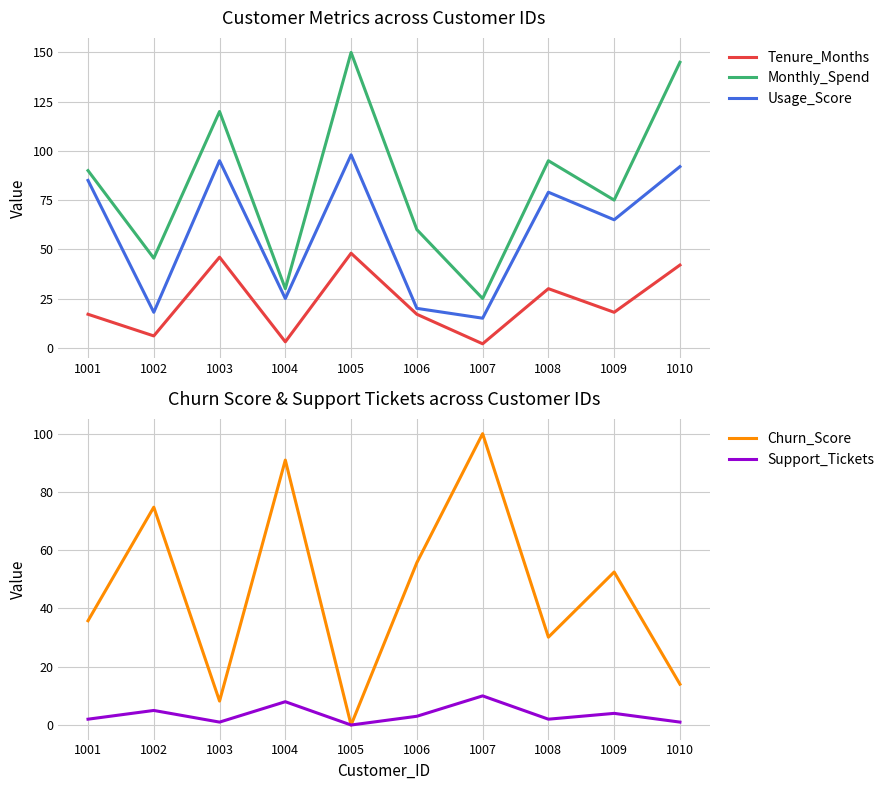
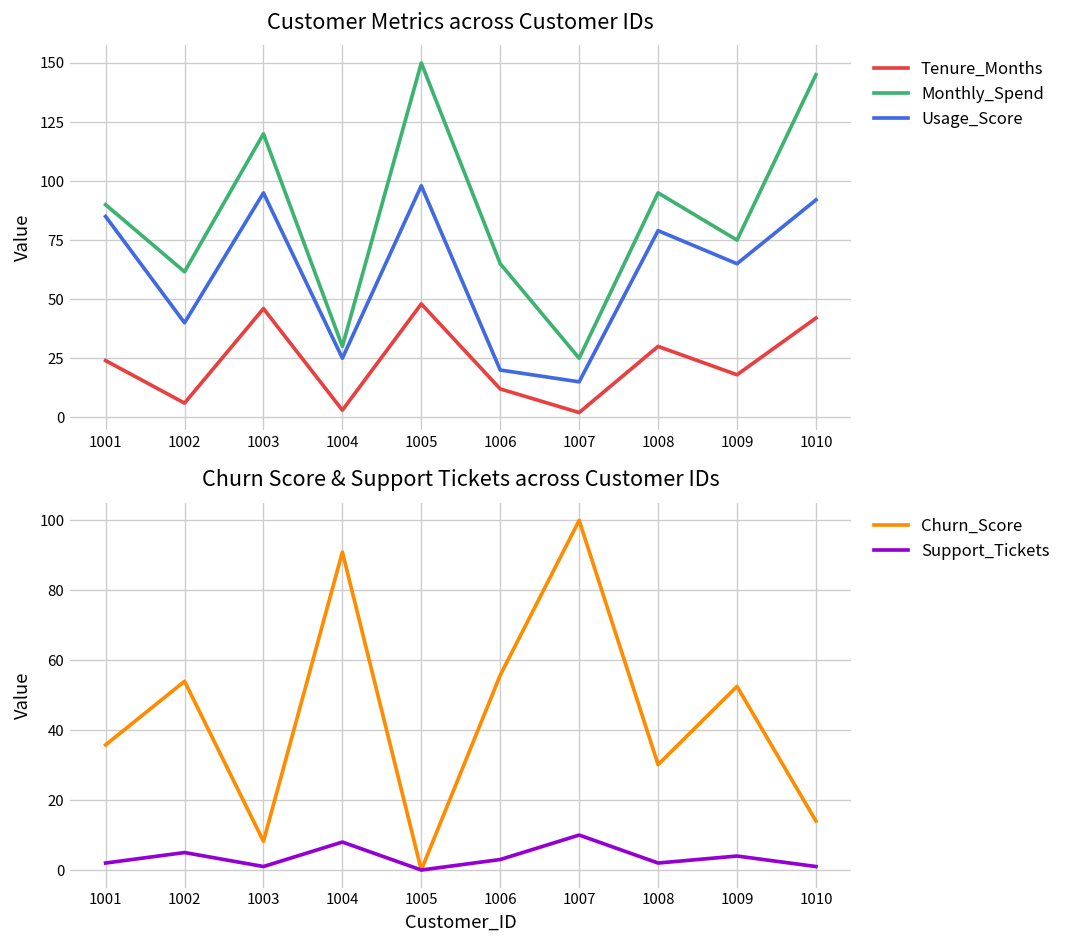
Customer Metrics across Customer IDs, Tenure_Months, 1001: 17 -> 24
Customer Metrics across Customer IDs, Monthly_Spend, 1002: 46 -> 62
Customer Metrics across Customer IDs, Usage_Score, 1002: 18 -> 40
Customer Metrics across Customer IDs, Tenure_Months, 1006: 17 -> 12
Customer Metrics across Customer IDs, Monthly_Spend, 1006: 60 -> 65
Churn Score & Support Tickets across Customer IDs, Churn_Score, 1002: 75 -> 54
